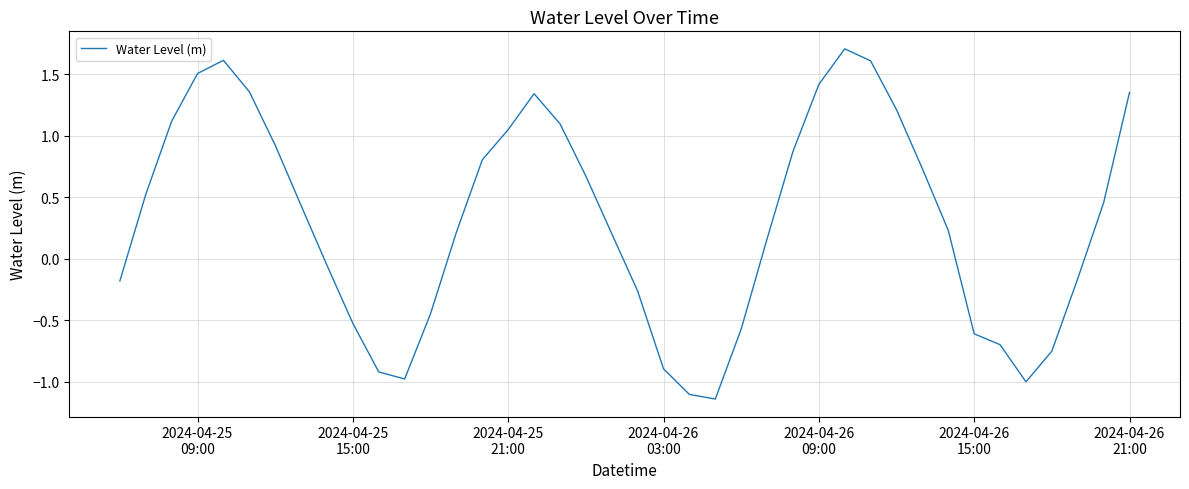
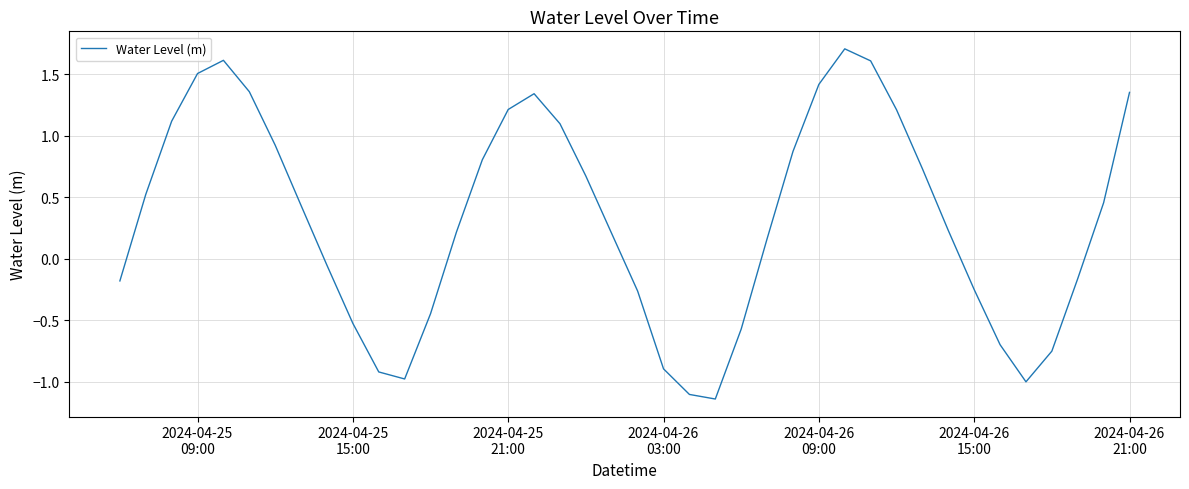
2024-04-25 21:00: 1.05 -> 1.21
2024-04-26 15:00: -0.61 -> -0.25
